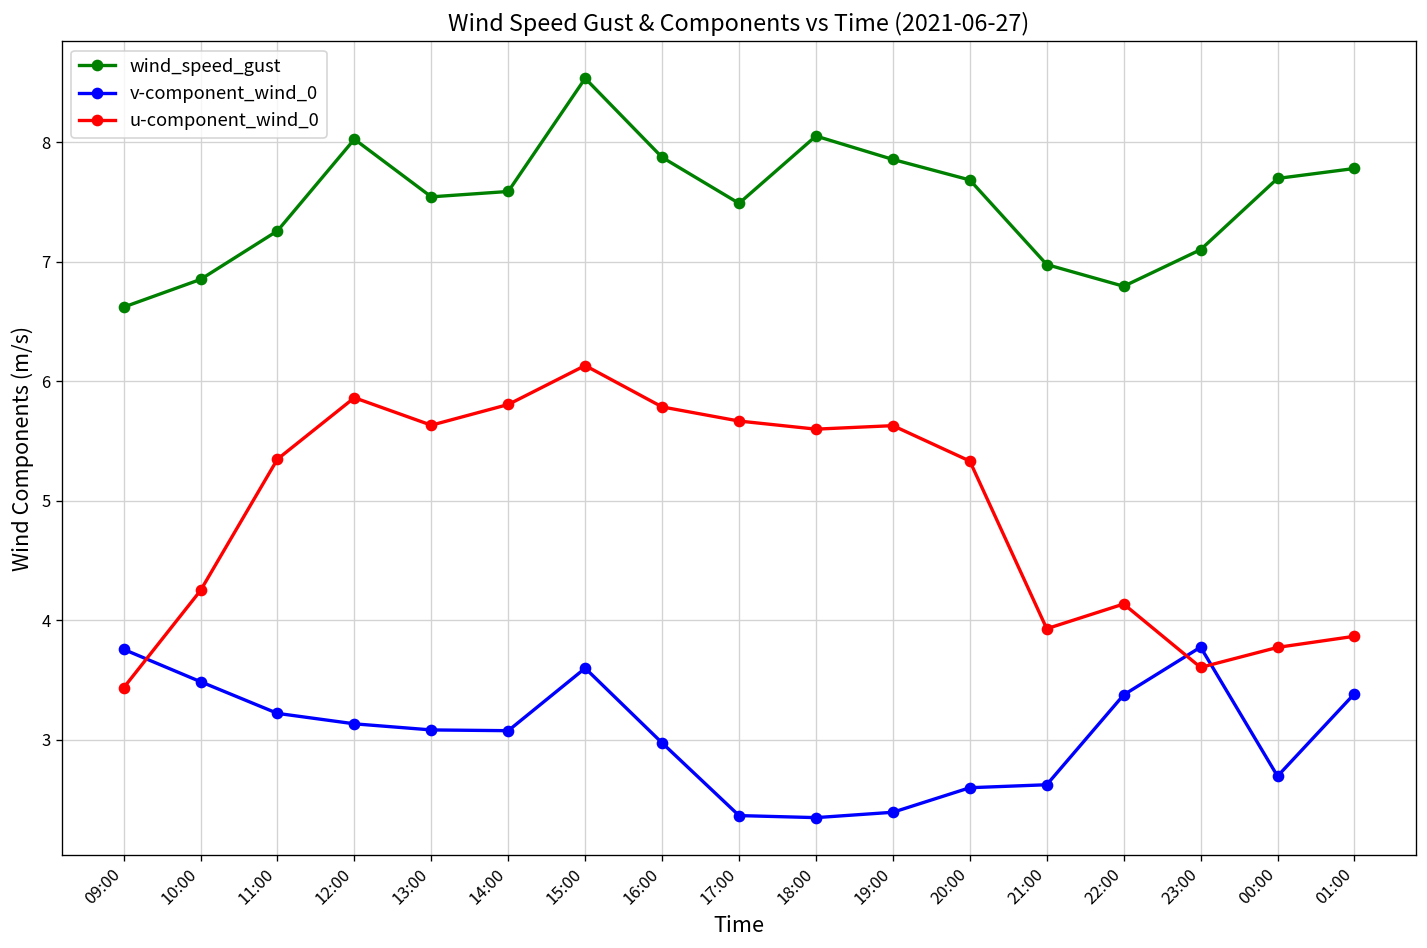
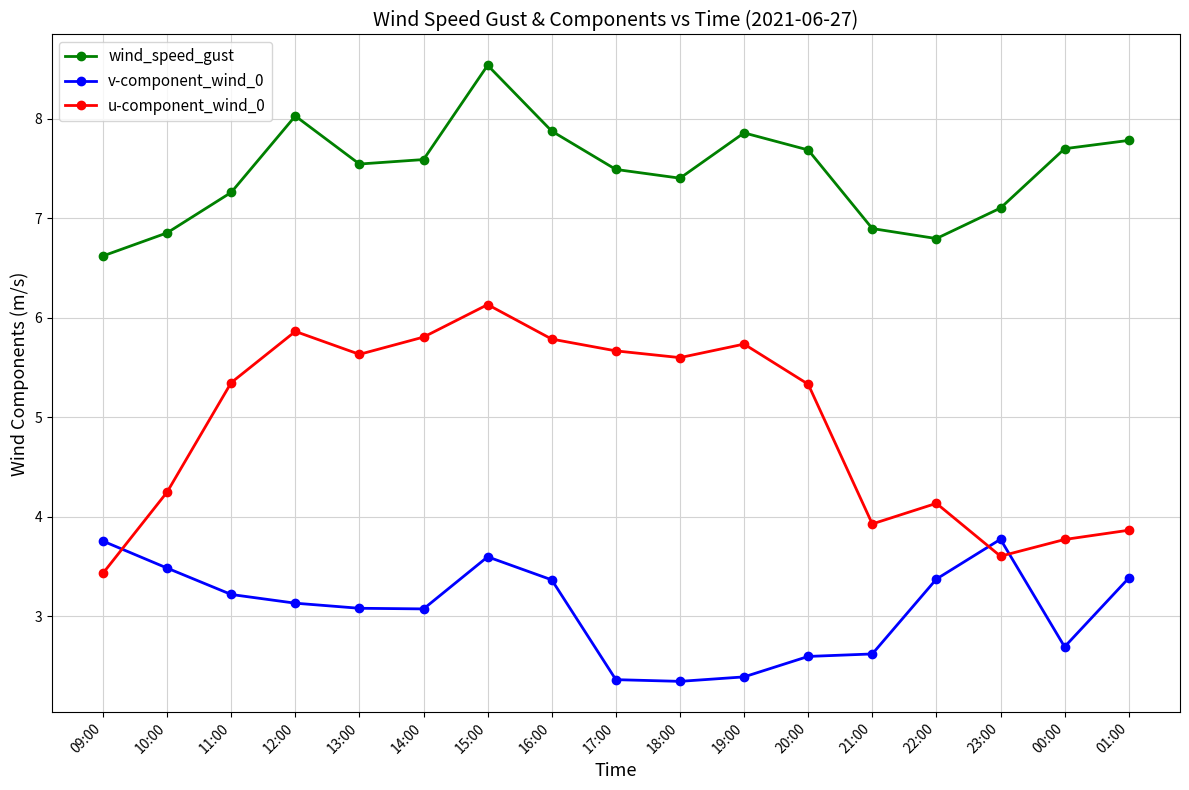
v-component_wind_0, 16:00: 3.0 -> 3.4
wind_speed_gust, 18:00: 8.1 -> 7.4
u-component_wind_0, 19:00: 5.6 -> 5.7
wind_speed_gust, 21:00: 7.0 -> 6.9
